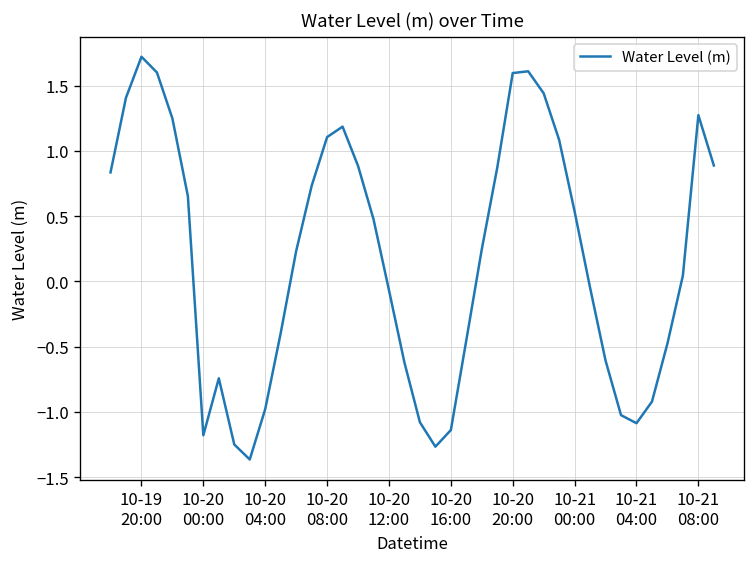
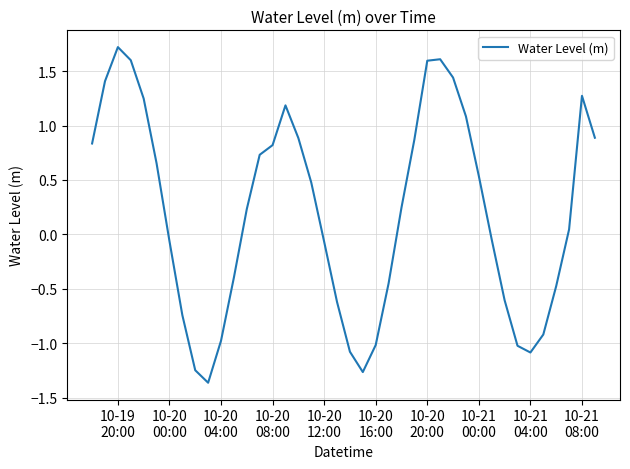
10-20 00:00: -1.18 -> -0.06
10-20 08:00: 1.11 -> 0.82
10-20 16:00: -1.14 -> -1.02
